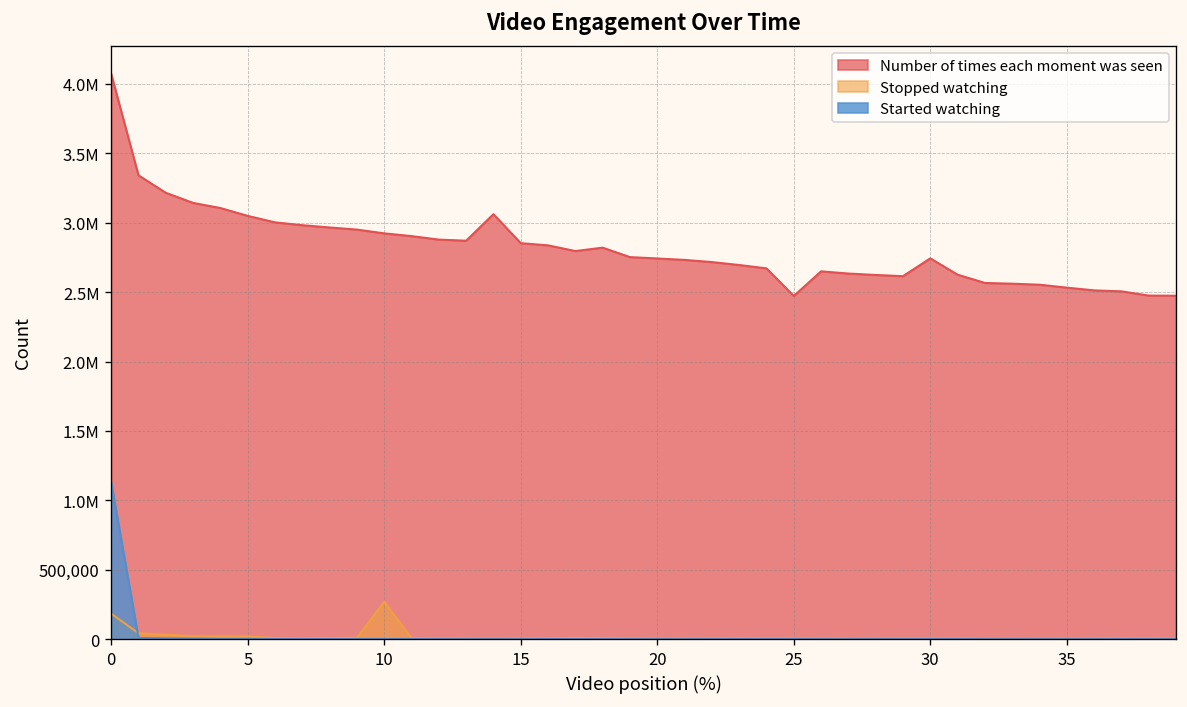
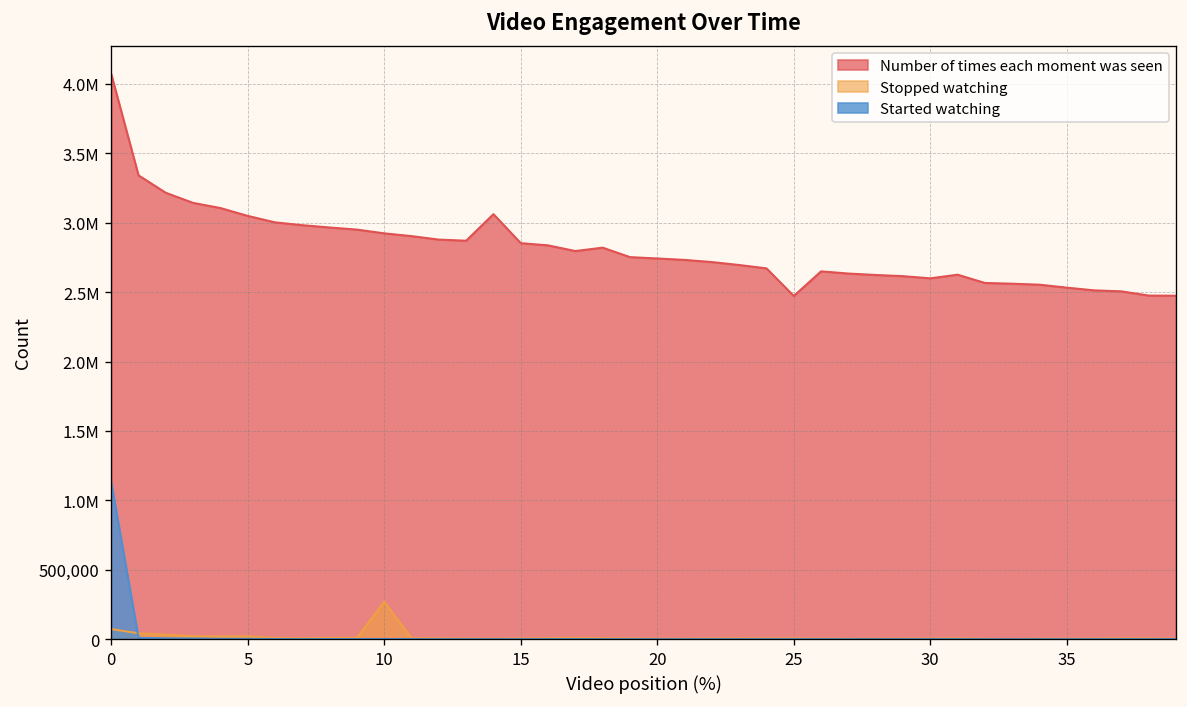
Stopped watching, 0: 180,000 -> 70,000
Number of times each moment was seen, 30: 2,740,000 -> 2,600,000
